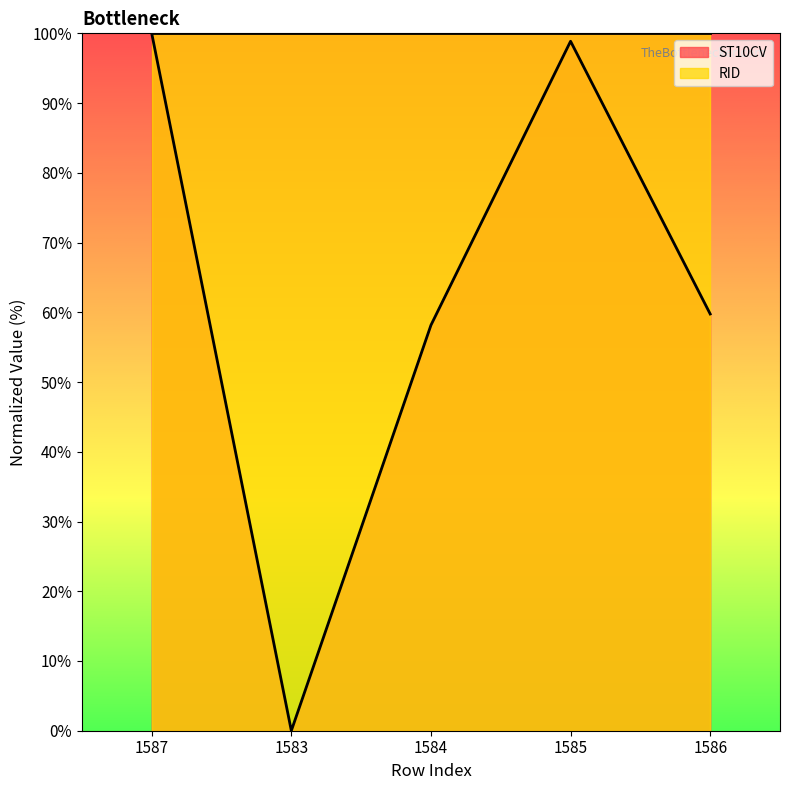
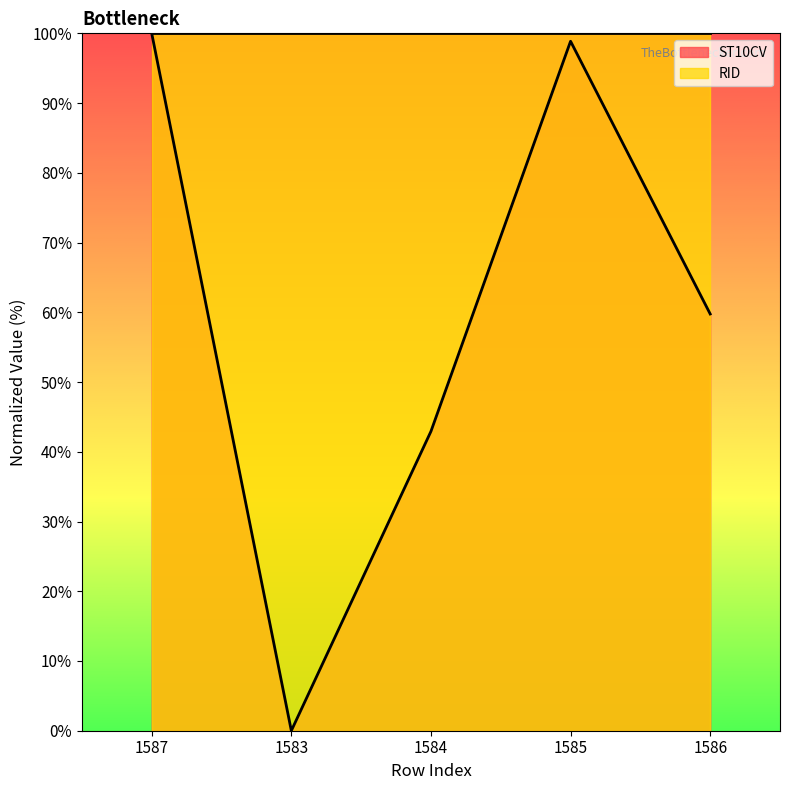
ST10CV, 1584: 58% -> 43%
